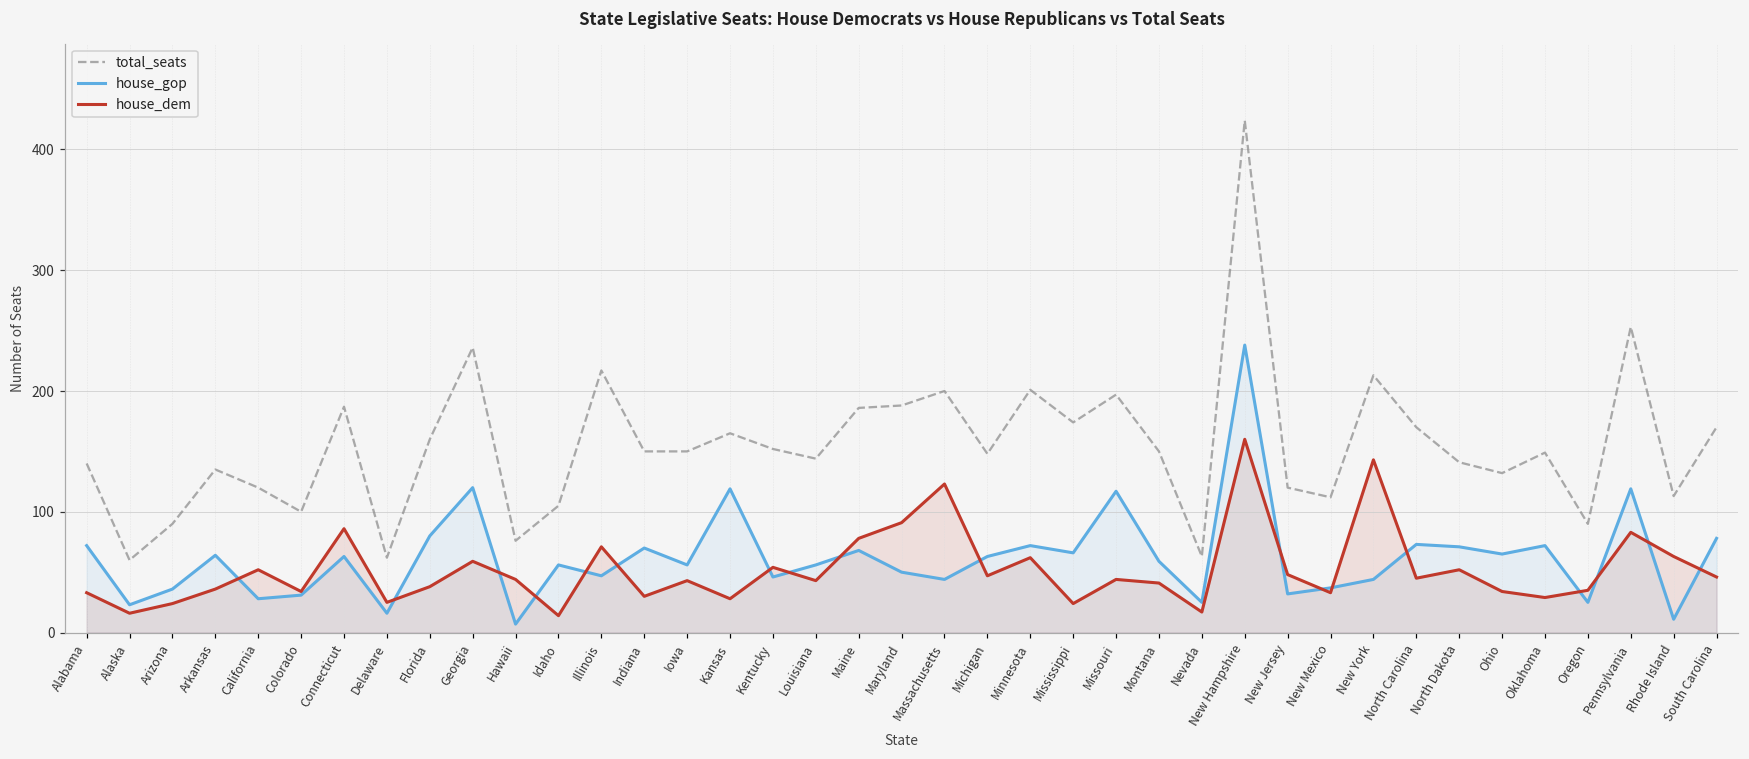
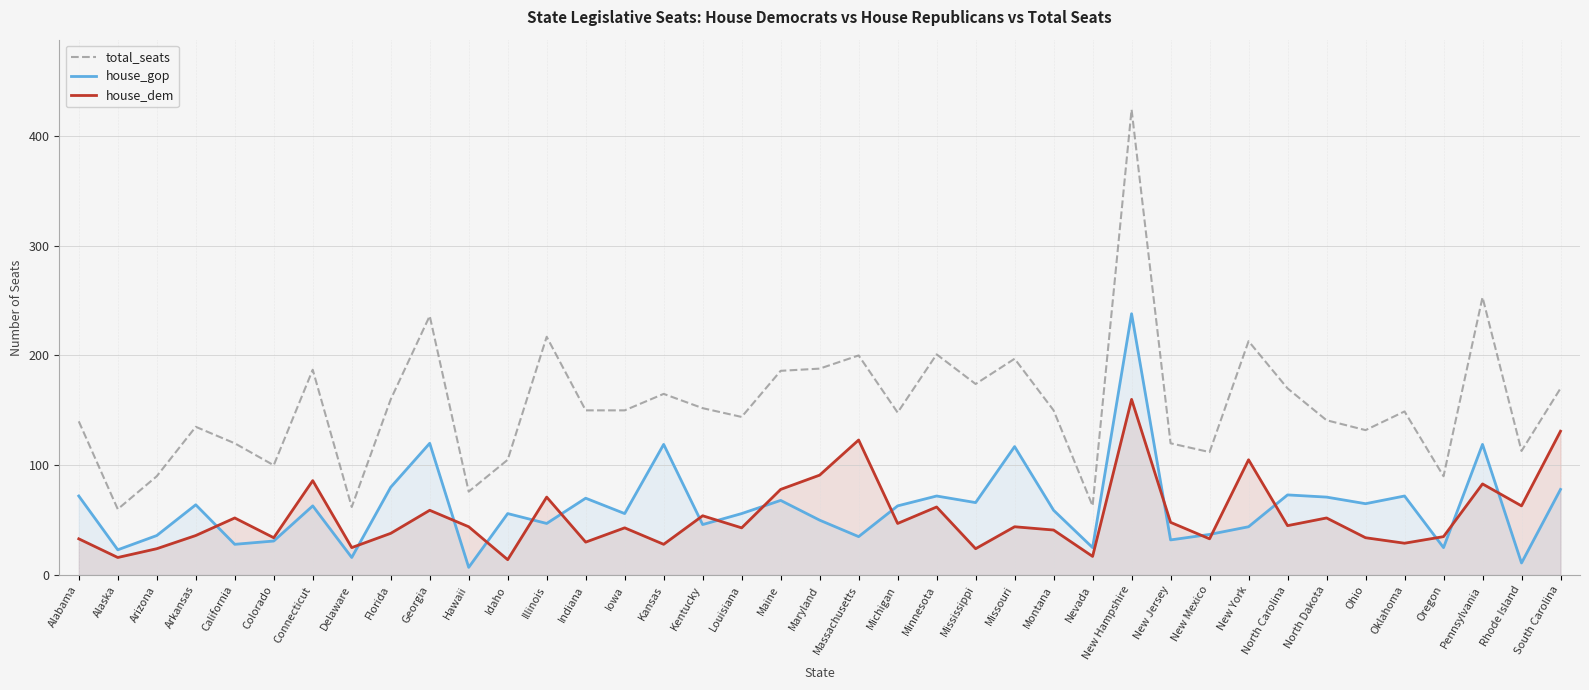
house_gop, Massachusetts: 44 -> 35
house_dem, New York: 143 -> 105
house_dem, South Carolina: 46 -> 131
